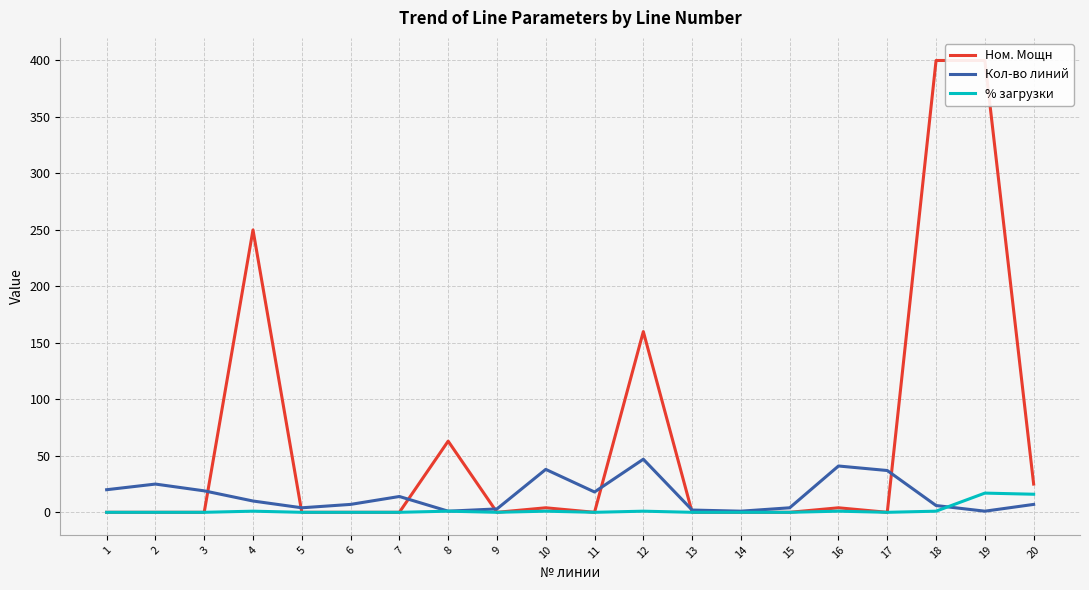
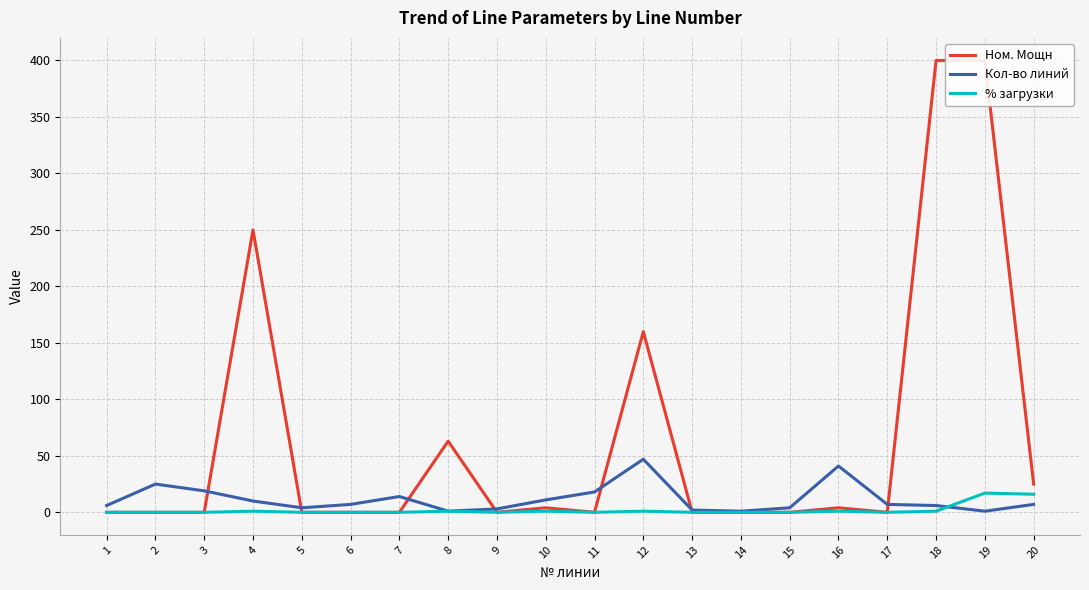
Кол-во линий, 1: 20 -> 6
Кол-во линий, 10: 38 -> 11
Кол-во линий, 17: 37 -> 7
